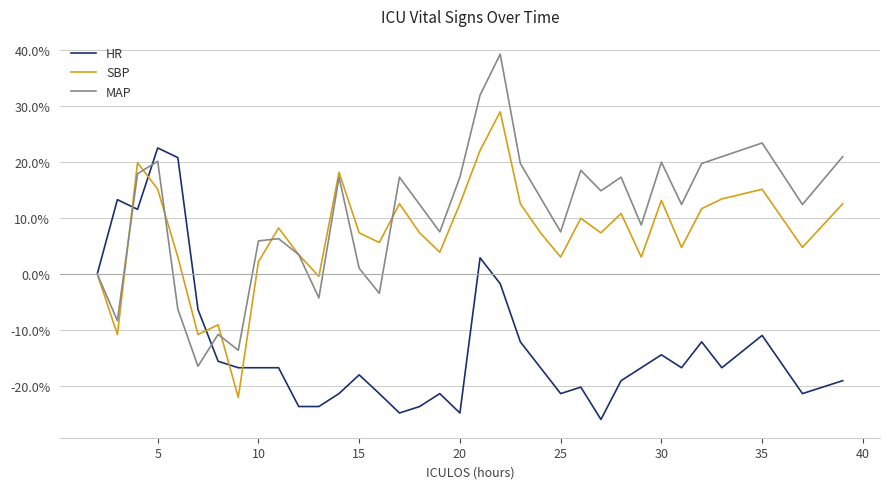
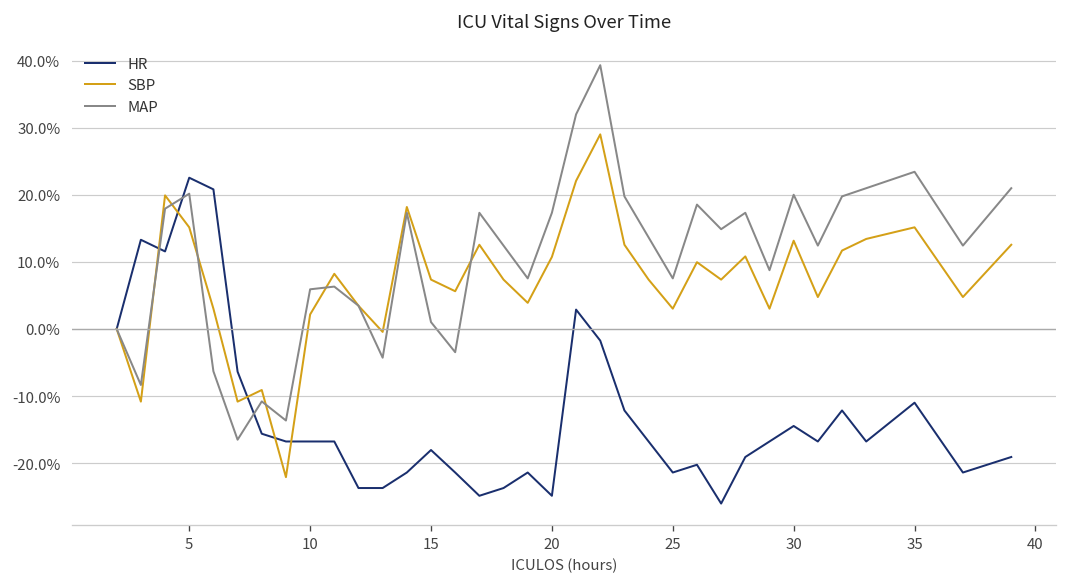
SBP, 20: 13% -> 11%
